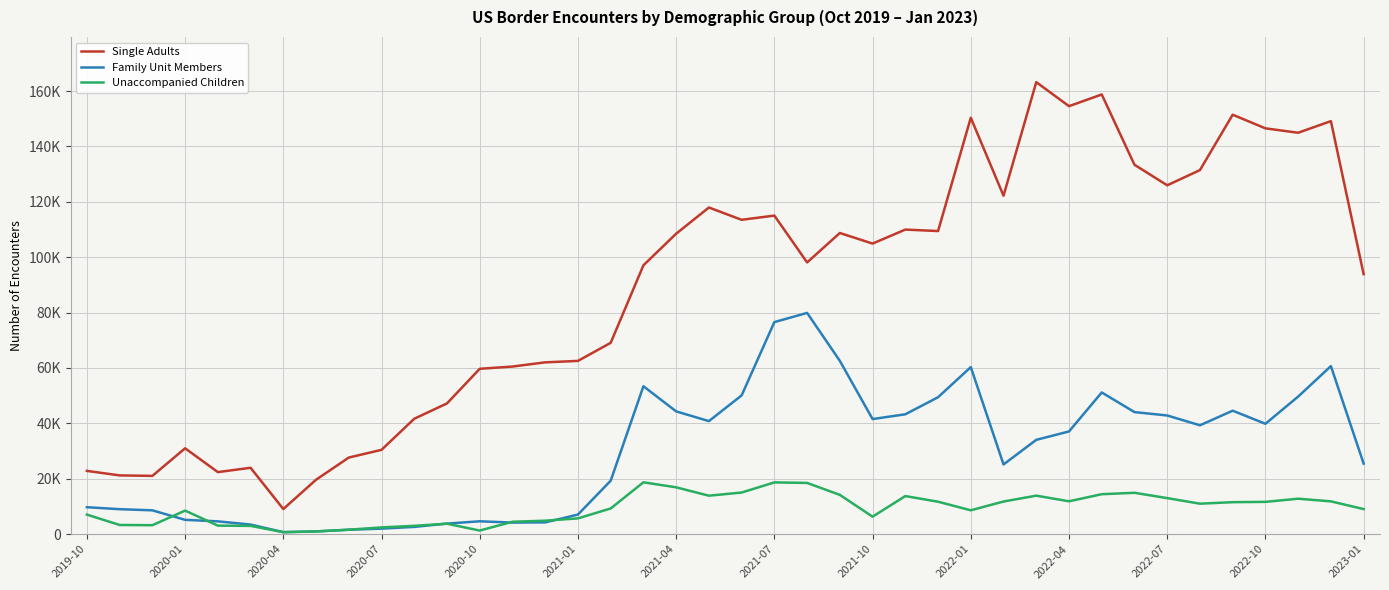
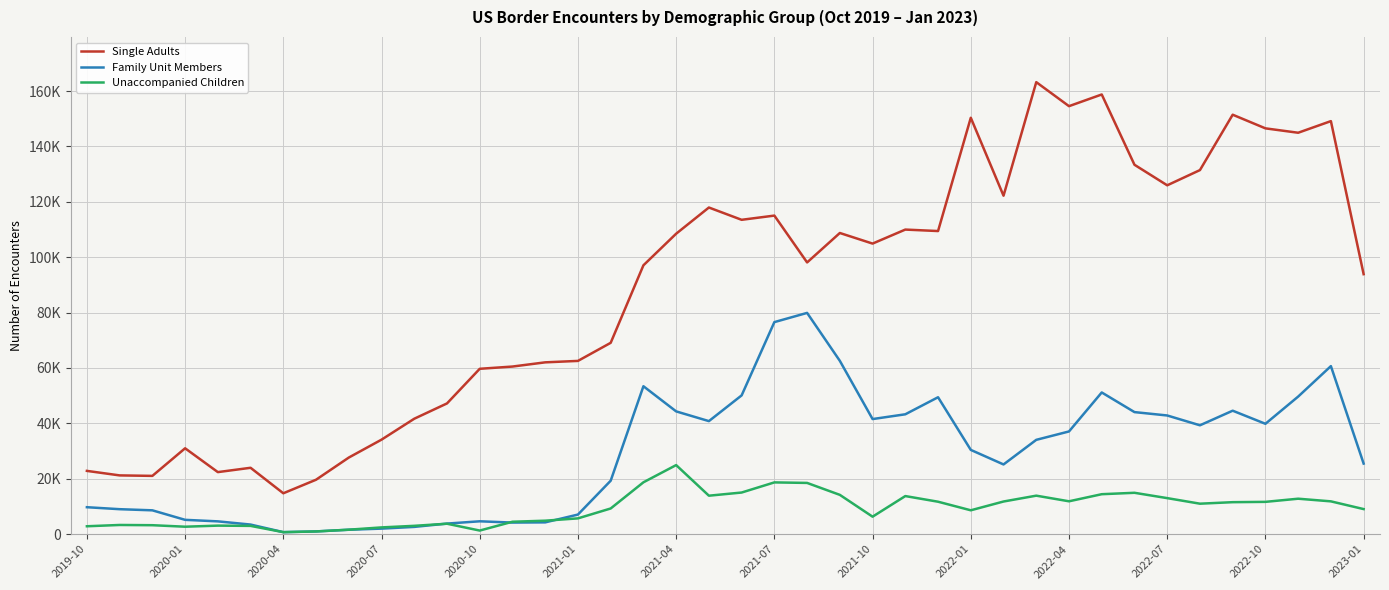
Unaccompanied Children, 2019-10: 7000 -> 3000
Unaccompanied Children, 2020-01: 8000 -> 3000
Single Adults, 2020-04: 9000 -> 15000
Single Adults, 2020-07: 30000 -> 34000
Unaccompanied Children, 2021-04: 17000 -> 25000
Family Unit Members, 2022-01: 60000 -> 30000
